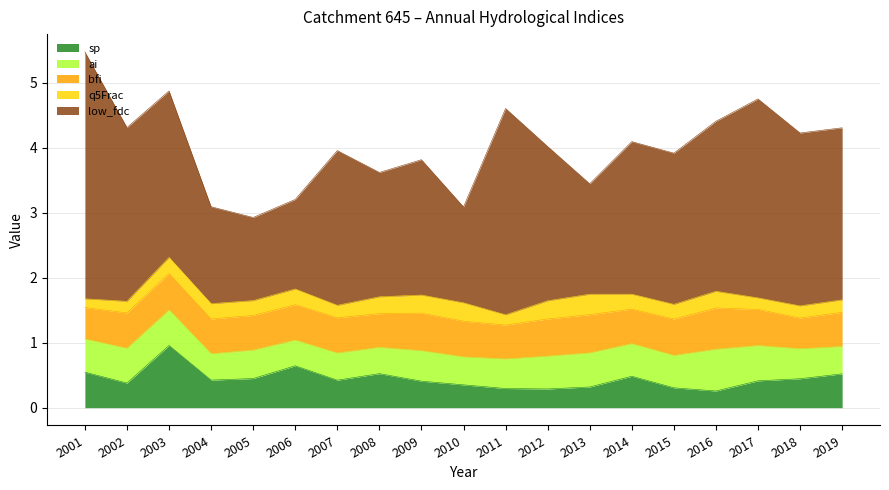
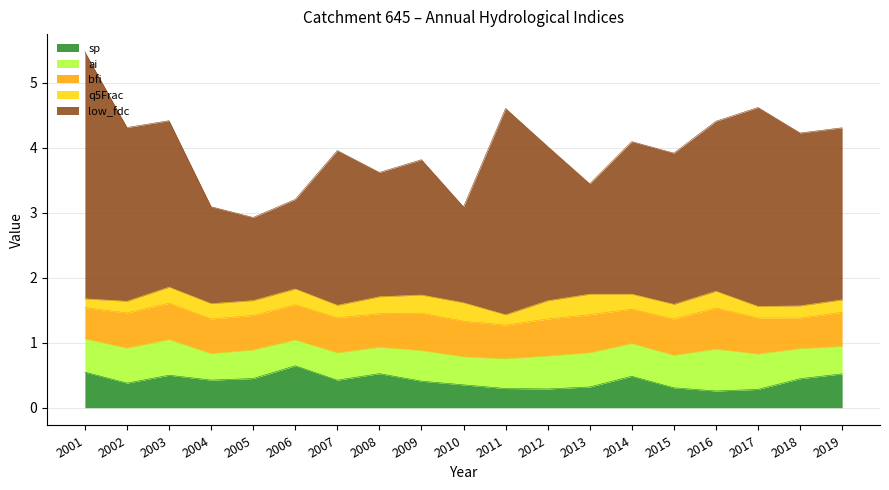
sp, 2003: 1.0 -> 0.5
sp, 2017: 0.4 -> 0.3
